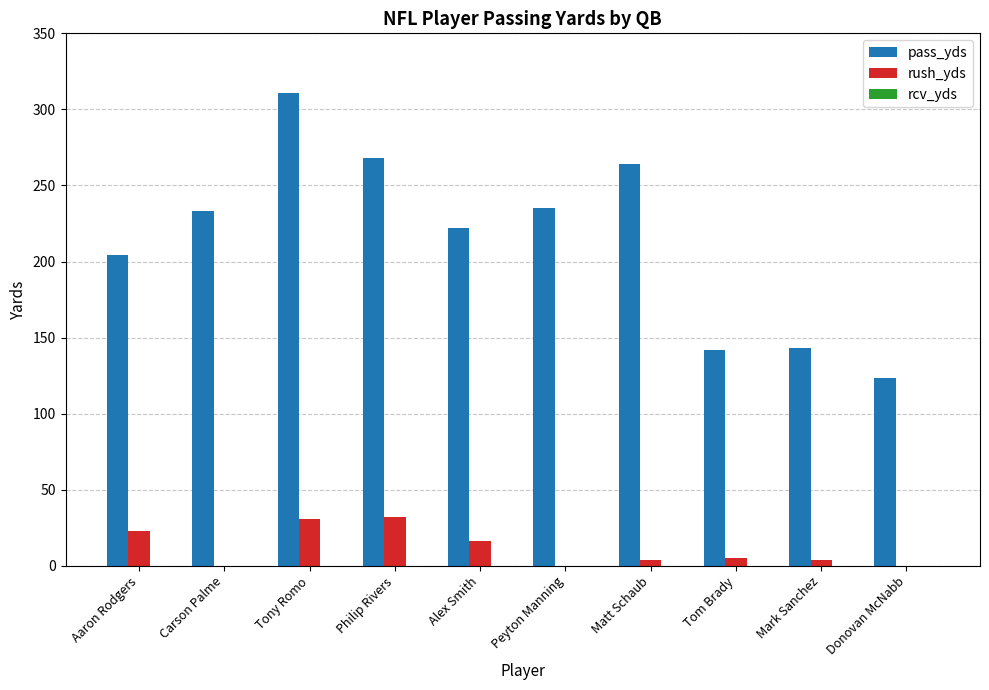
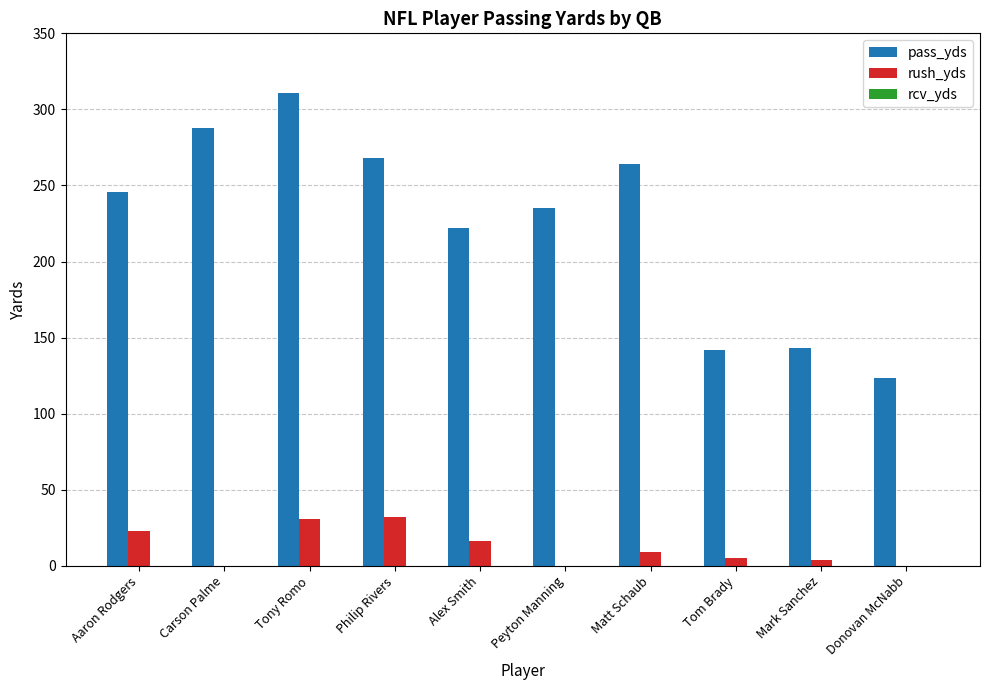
pass_yds, Aaron Rodgers: 204 -> 246
pass_yds, Carson Palme: 233 -> 288
rush_yds, Matt Schaub: 4 -> 9
